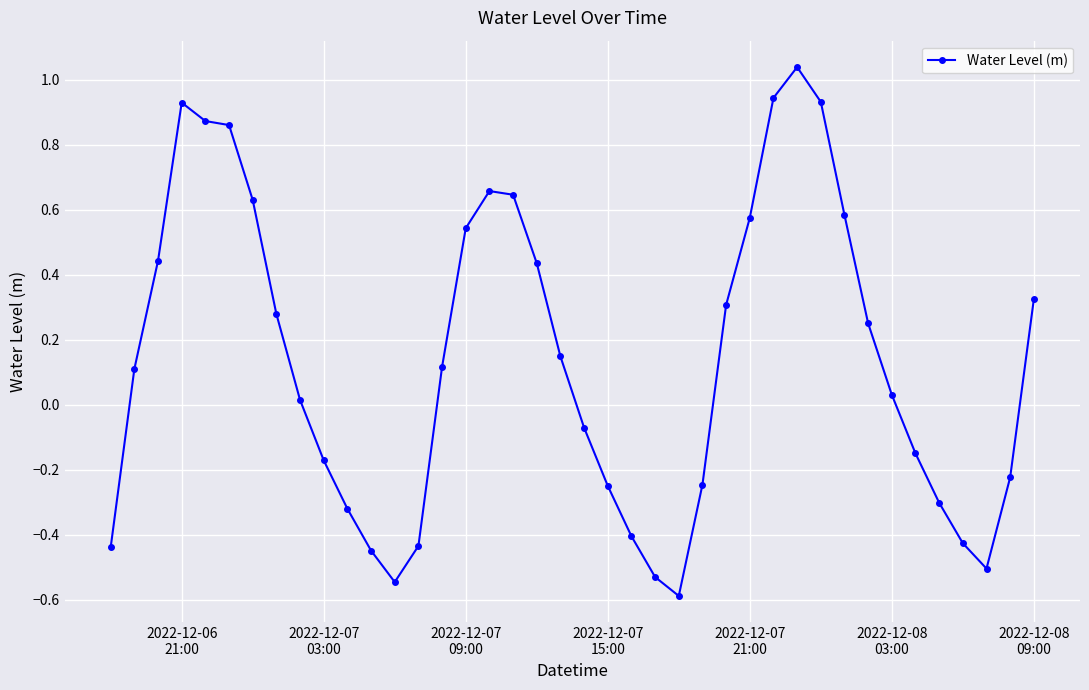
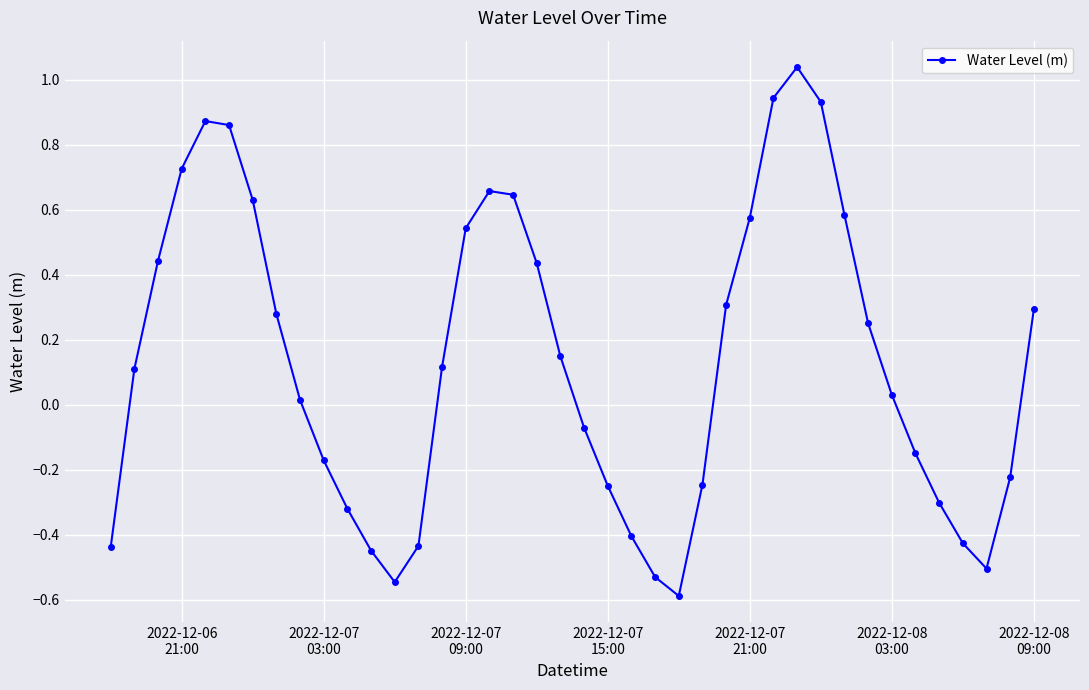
2022-12-06 21:00: 0.93 -> 0.73
2022-12-08 09:00: 0.33 -> 0.29
